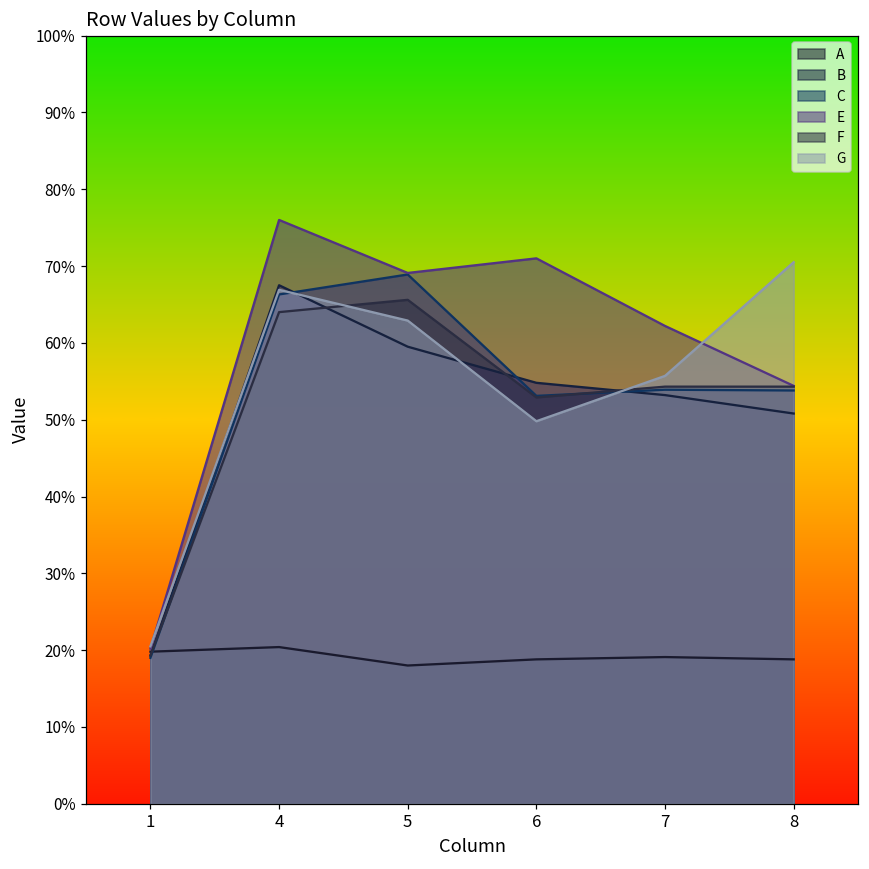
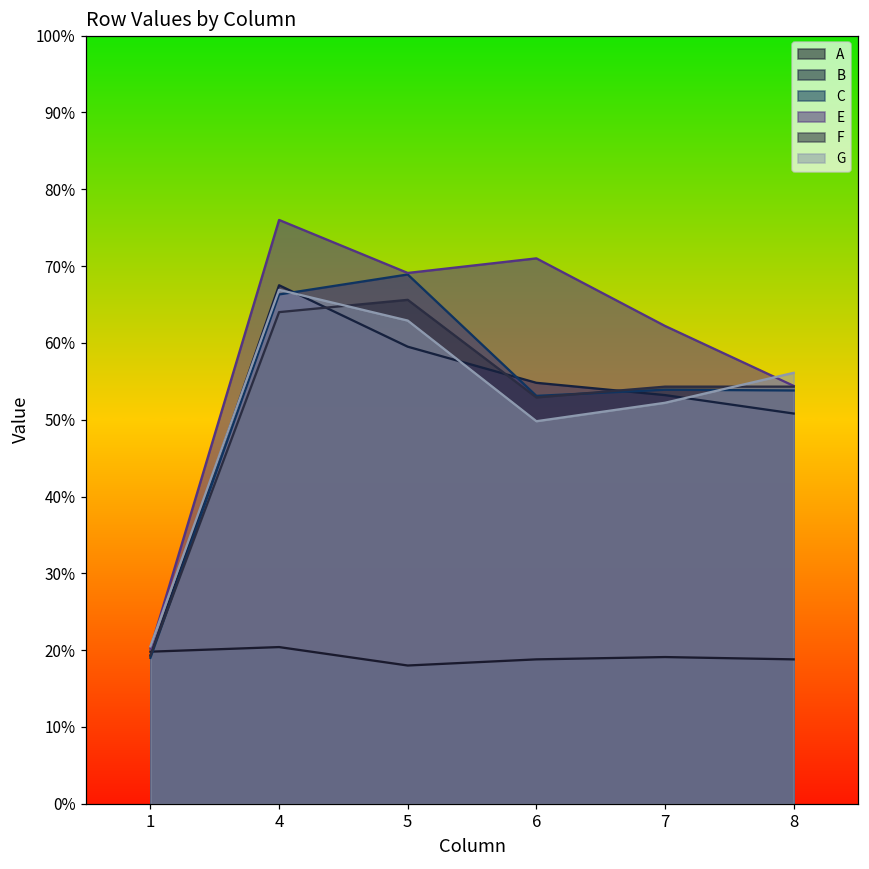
G, 7: 56% -> 52%
G, 8: 71% -> 56%
